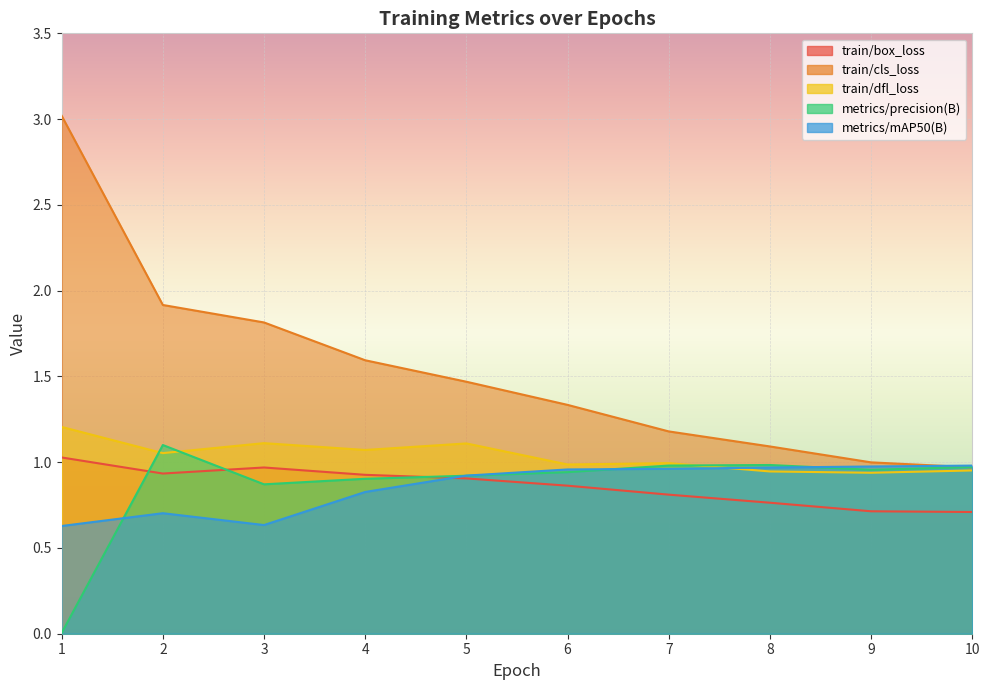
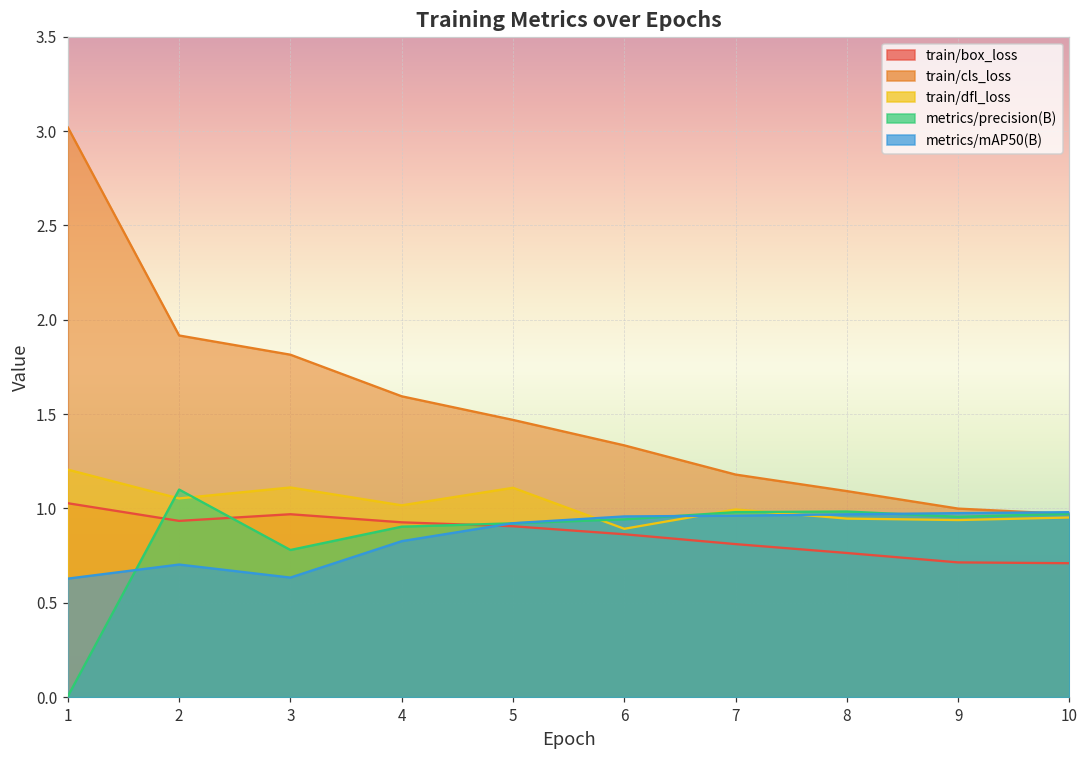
metrics/precision(B), 3: 0.87 -> 0.78
train/dfl_loss, 4: 1.07 -> 1.02
train/dfl_loss, 6: 0.99 -> 0.89
